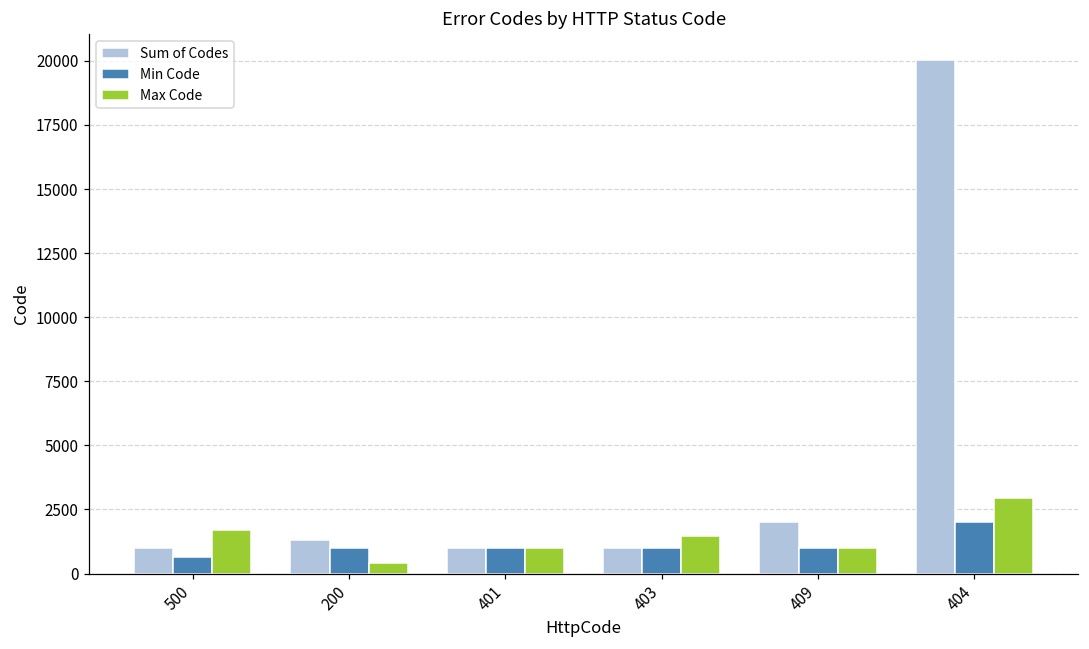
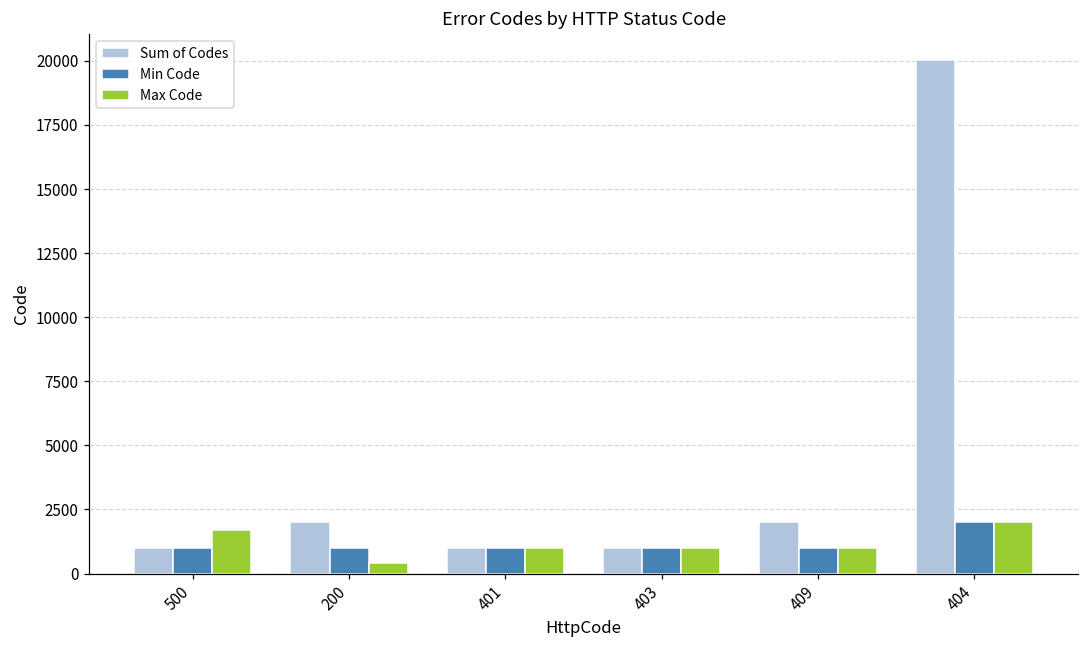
Min Code, 500: 600 -> 1000
Sum of Codes, 200: 1300 -> 2000
Max Code, 403: 1500 -> 1000
Max Code, 404: 2900 -> 2000
